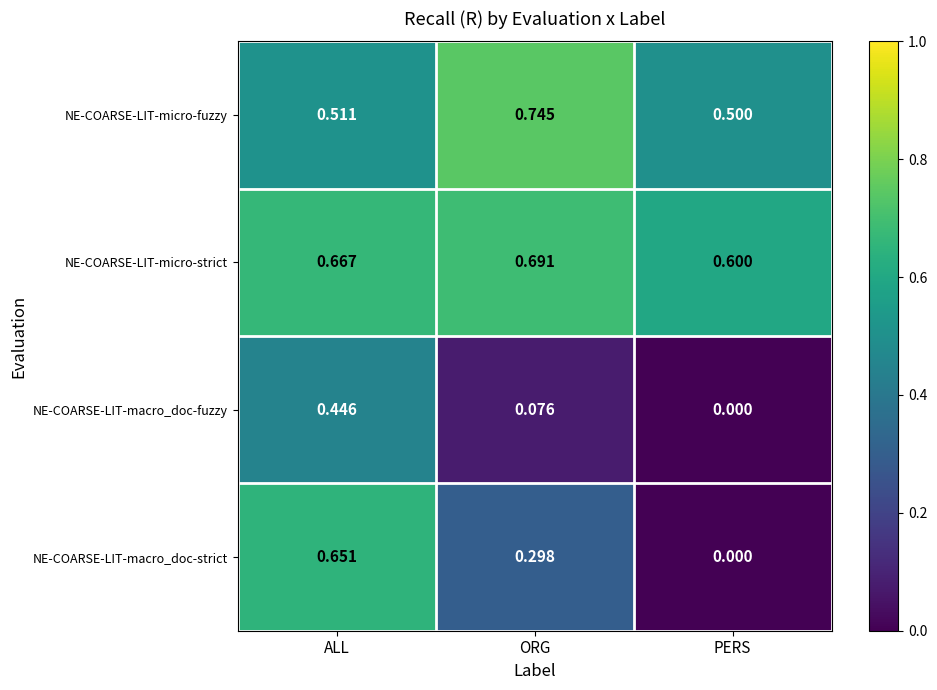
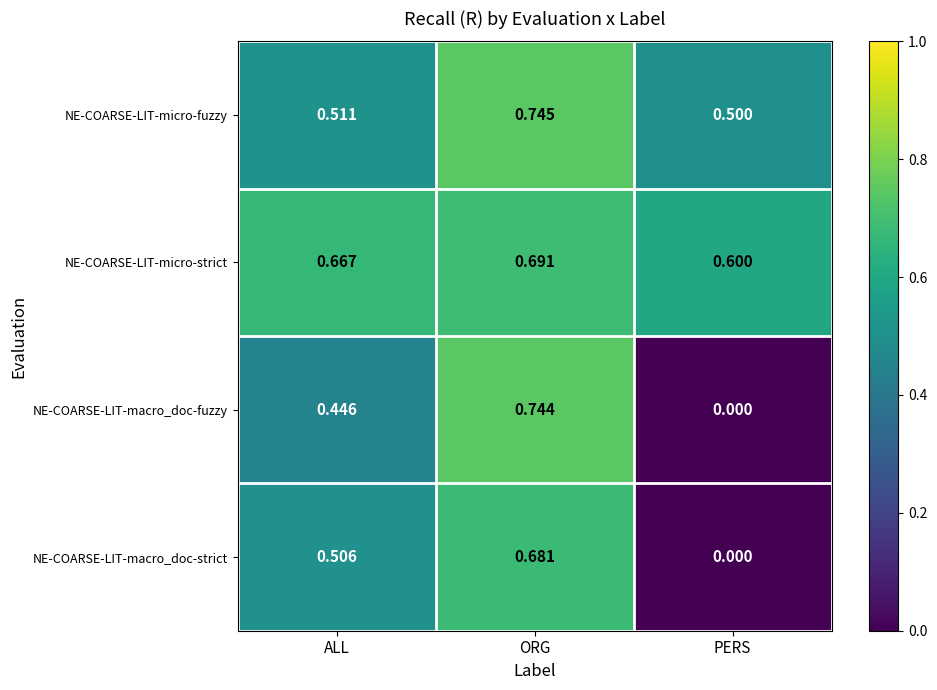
NE-COARSE-LIT-macro_doc-fuzzy, ORG: 0.076 -> 0.744
NE-COARSE-LIT-macro_doc-strict, ALL: 0.651 -> 0.506
NE-COARSE-LIT-macro_doc-strict, ORG: 0.298 -> 0.681
